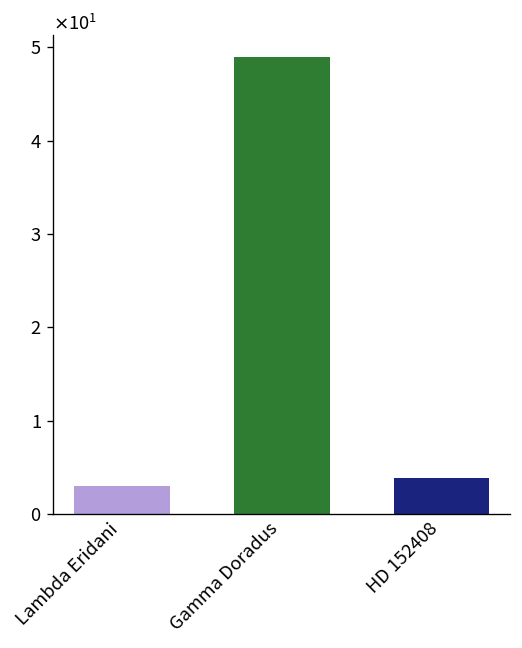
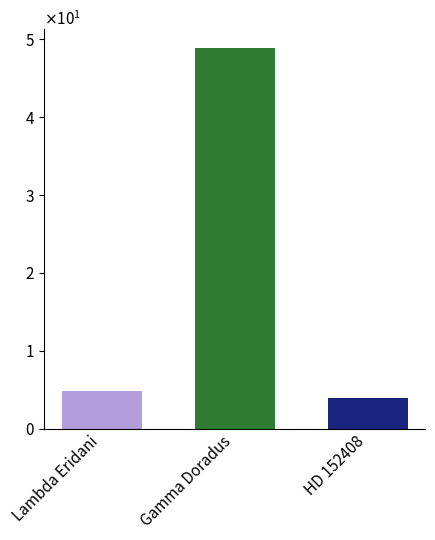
Lambda Eridani: 3 -> 5
